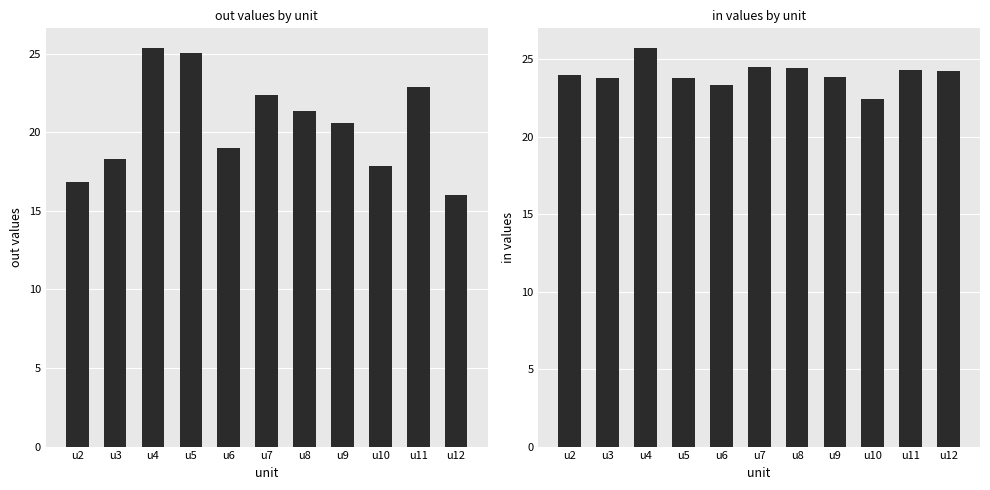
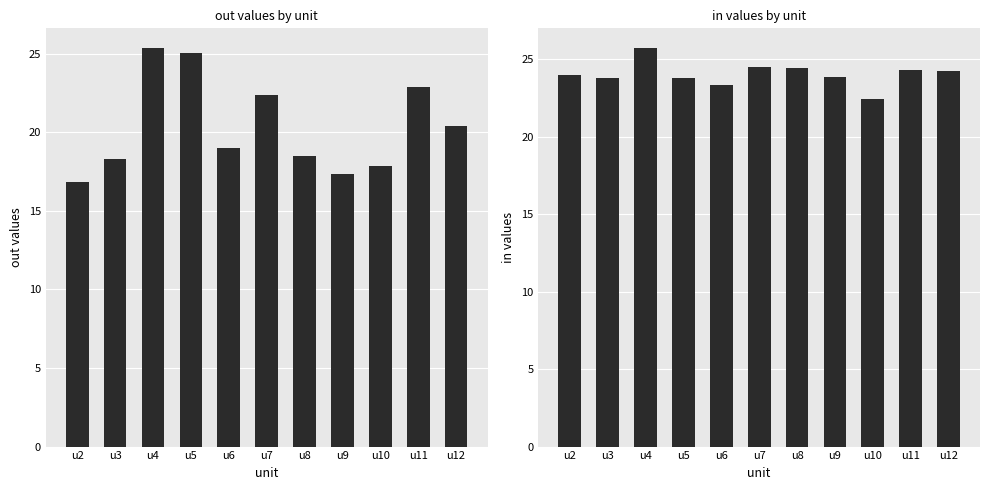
out values by unit, u8: 21.3 -> 18.5
out values by unit, u9: 20.6 -> 17.3
out values by unit, u12: 16.0 -> 20.4
